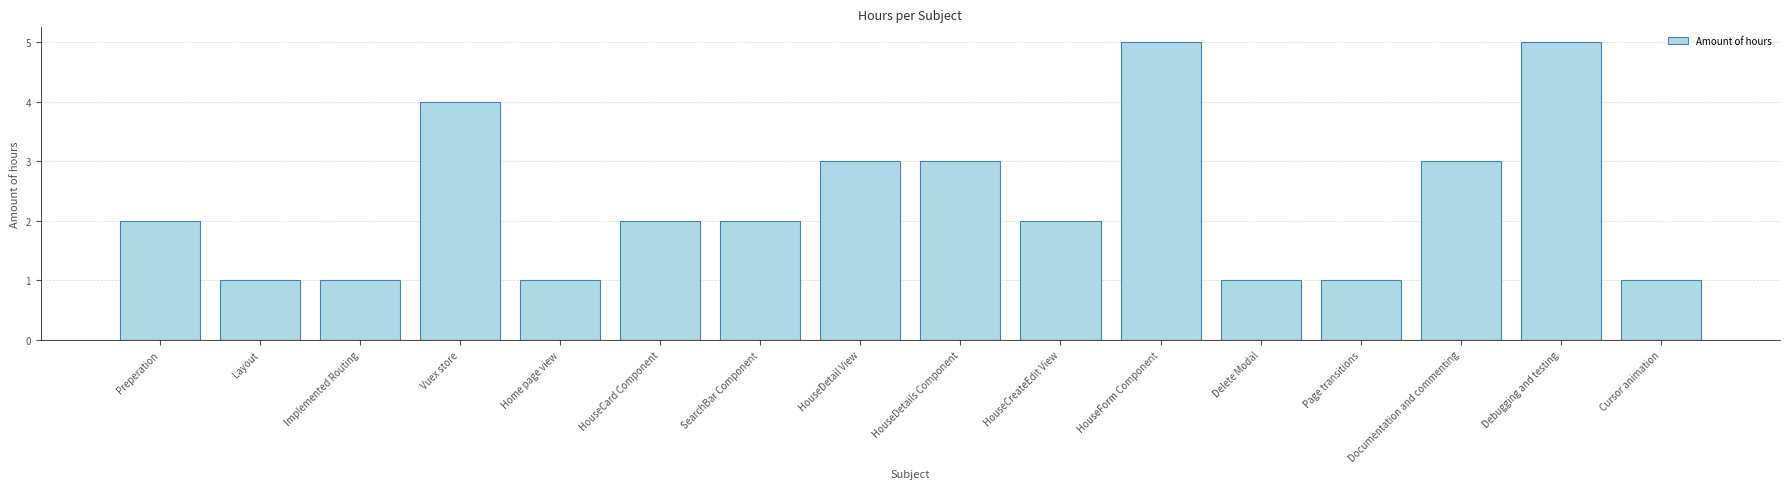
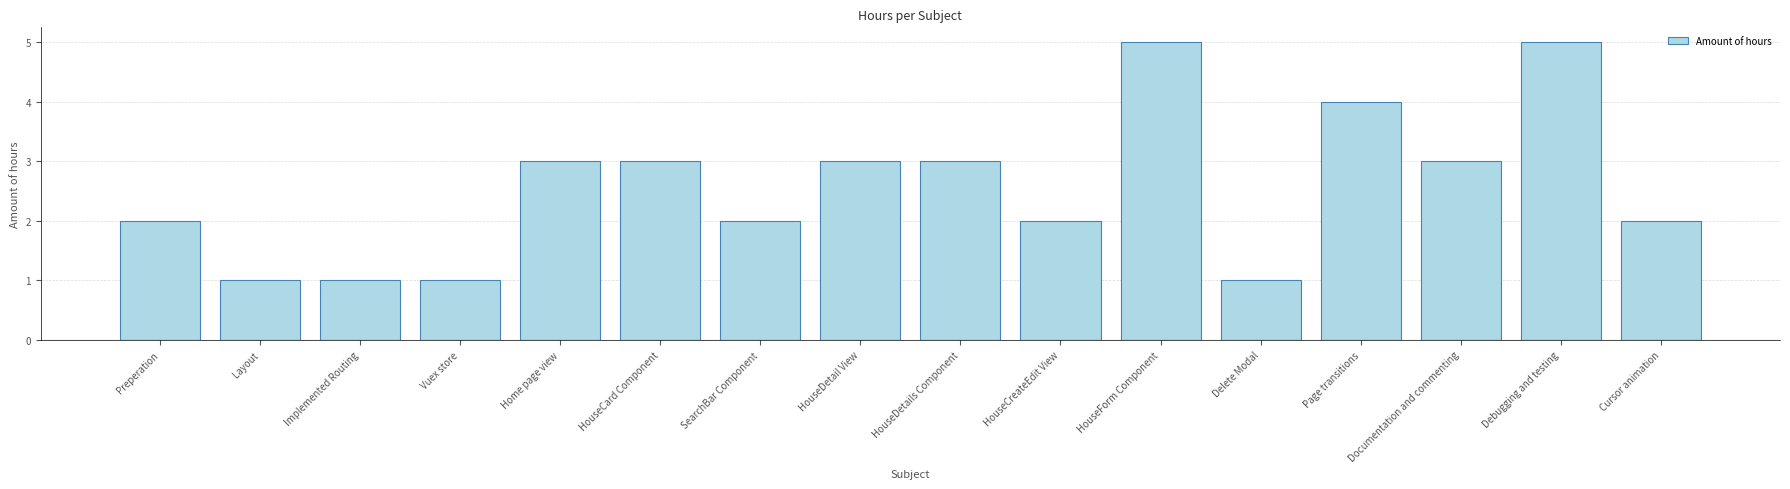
Vuex store: 4 -> 1
Home page view: 1 -> 3
HouseCard Component: 2 -> 3
Page transitions: 1 -> 4
Cursor animation: 1 -> 2
